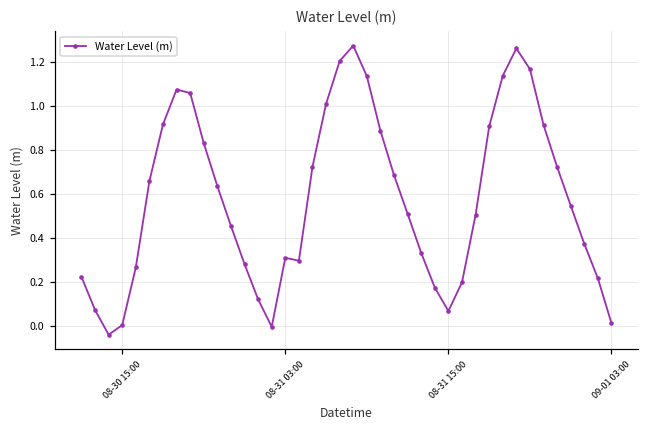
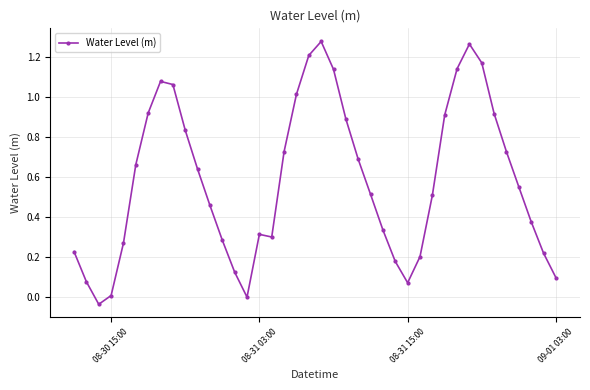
09-01 03:00: 0.01 -> 0.09
